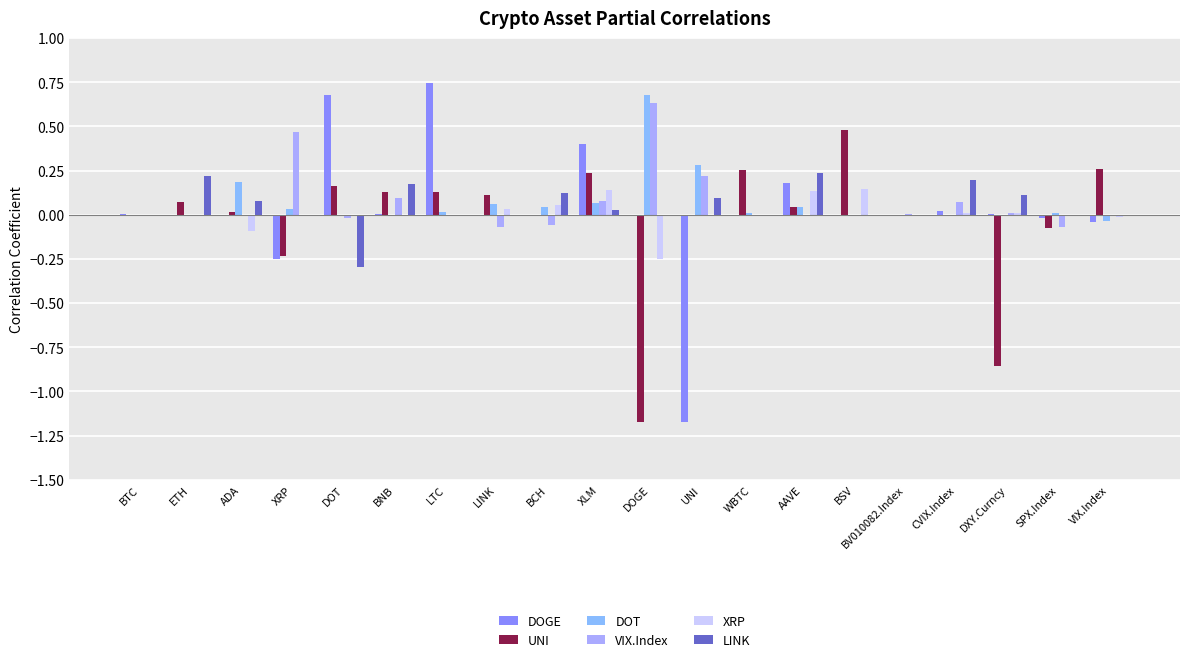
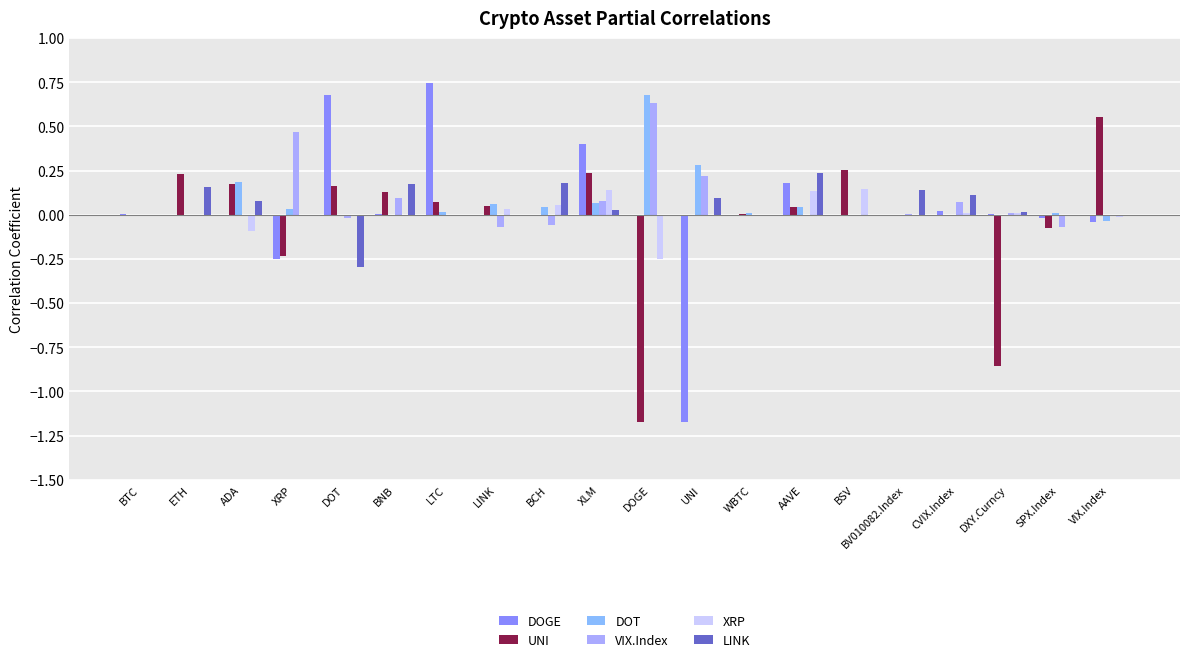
UNI, ETH: 0.07 -> 0.23
LINK, ETH: 0.22 -> 0.16
UNI, ADA: 0.01 -> 0.18
UNI, LTC: 0.13 -> 0.07
UNI, LINK: 0.11 -> 0.05
LINK, BCH: 0.12 -> 0.18
UNI, WBTC: 0.25 -> 0.01
UNI, BSV: 0.48 -> 0.25
LINK, BV010082.Index: 0.00 -> 0.14
LINK, CVIX.Index: 0.19 -> 0.11
LINK, DXY.Curncy: 0.11 -> 0.02
UNI, VIX.Index: 0.26 -> 0.55
